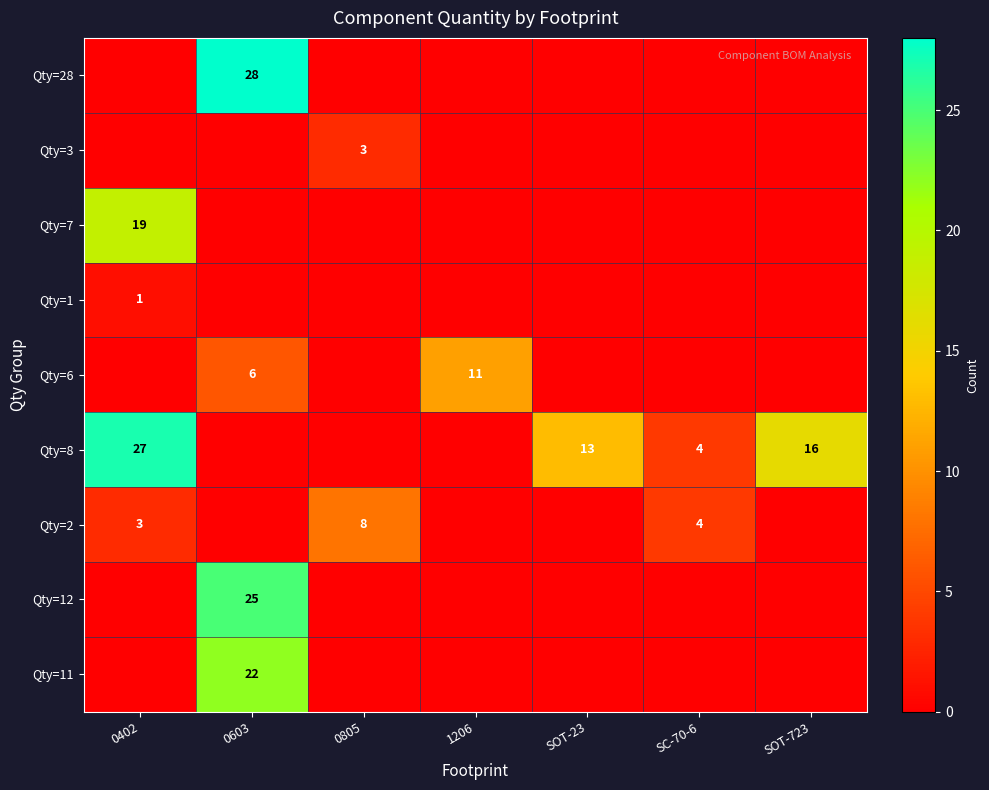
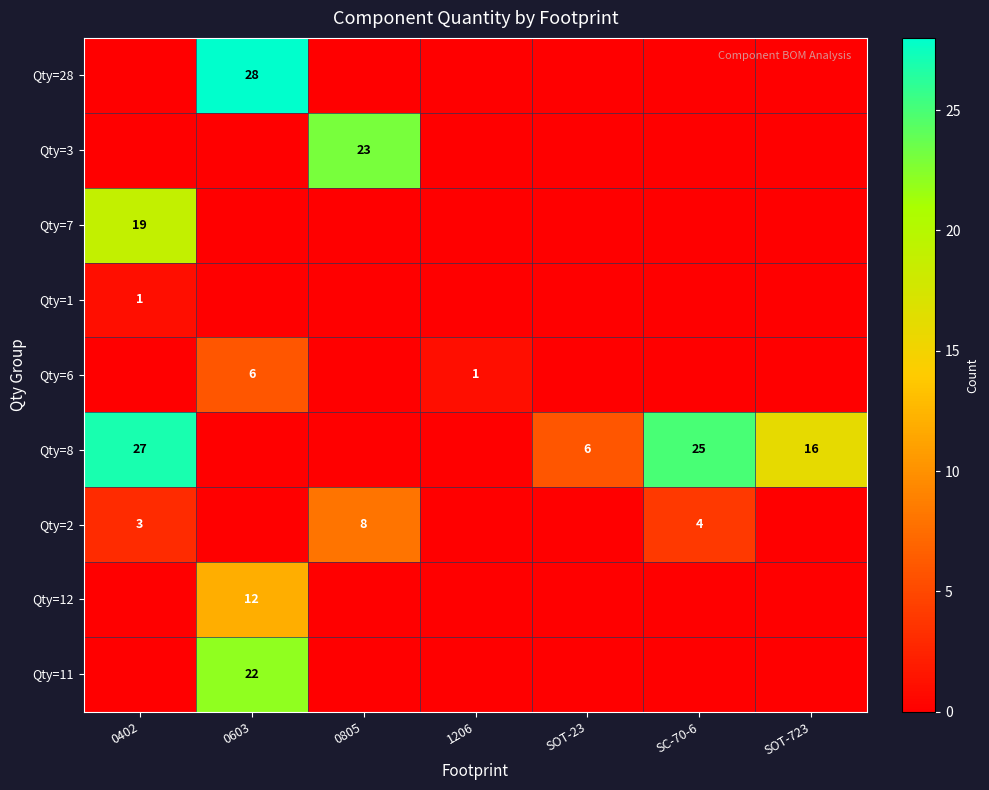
Qty=3, 0805: 3 -> 23
Qty=6, 1206: 11 -> 1
Qty=8, SOT-23: 13 -> 6
Qty=8, SC-70-6: 4 -> 25
Qty=12, 0603: 25 -> 12
